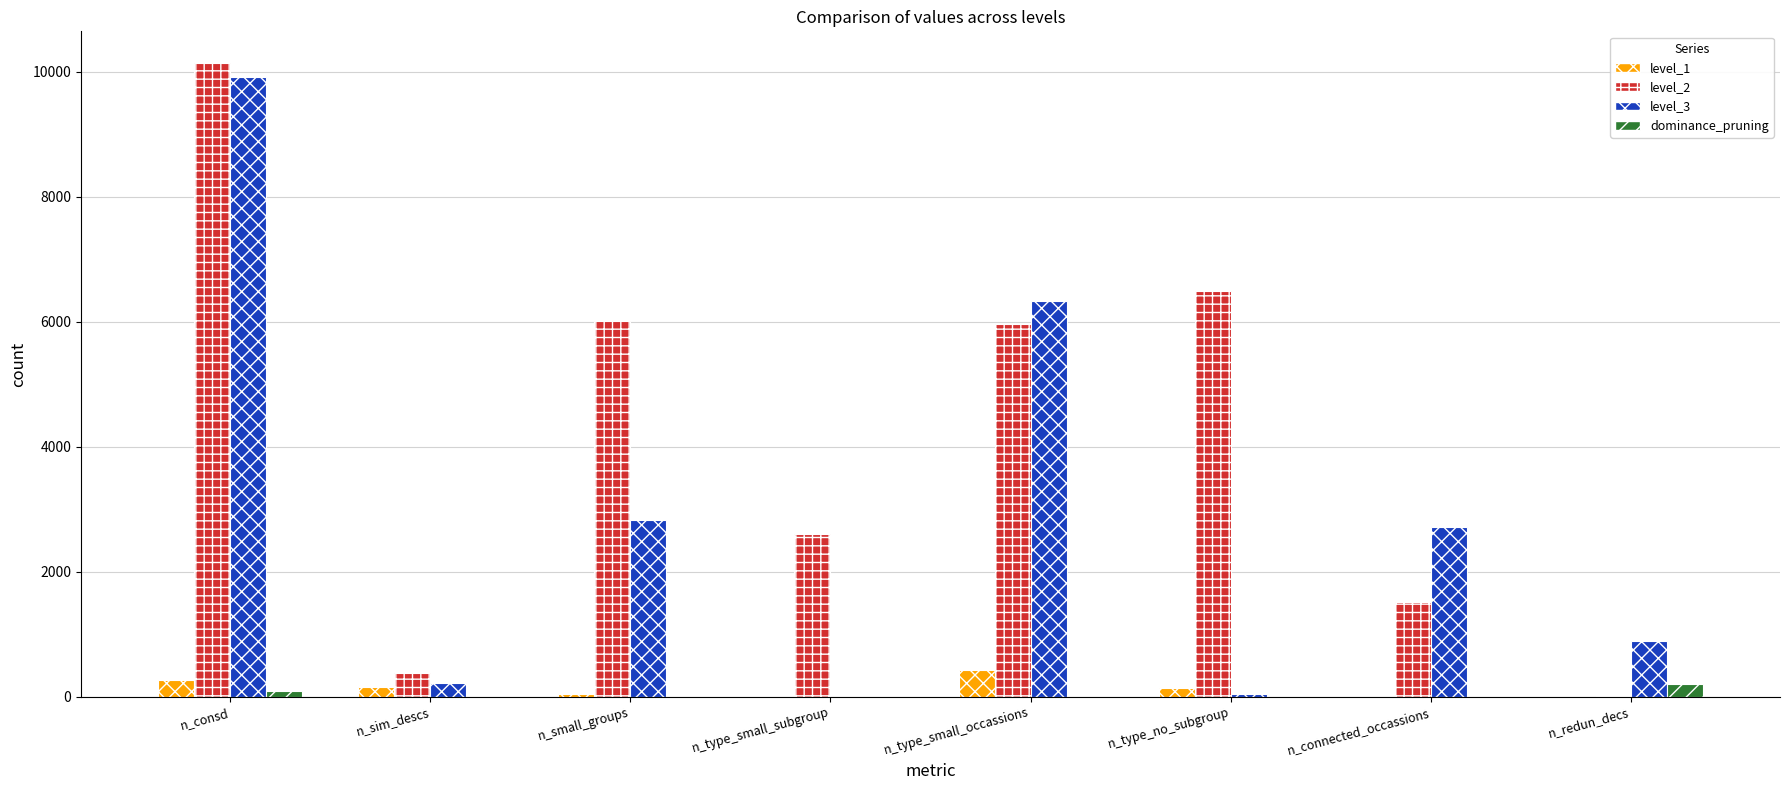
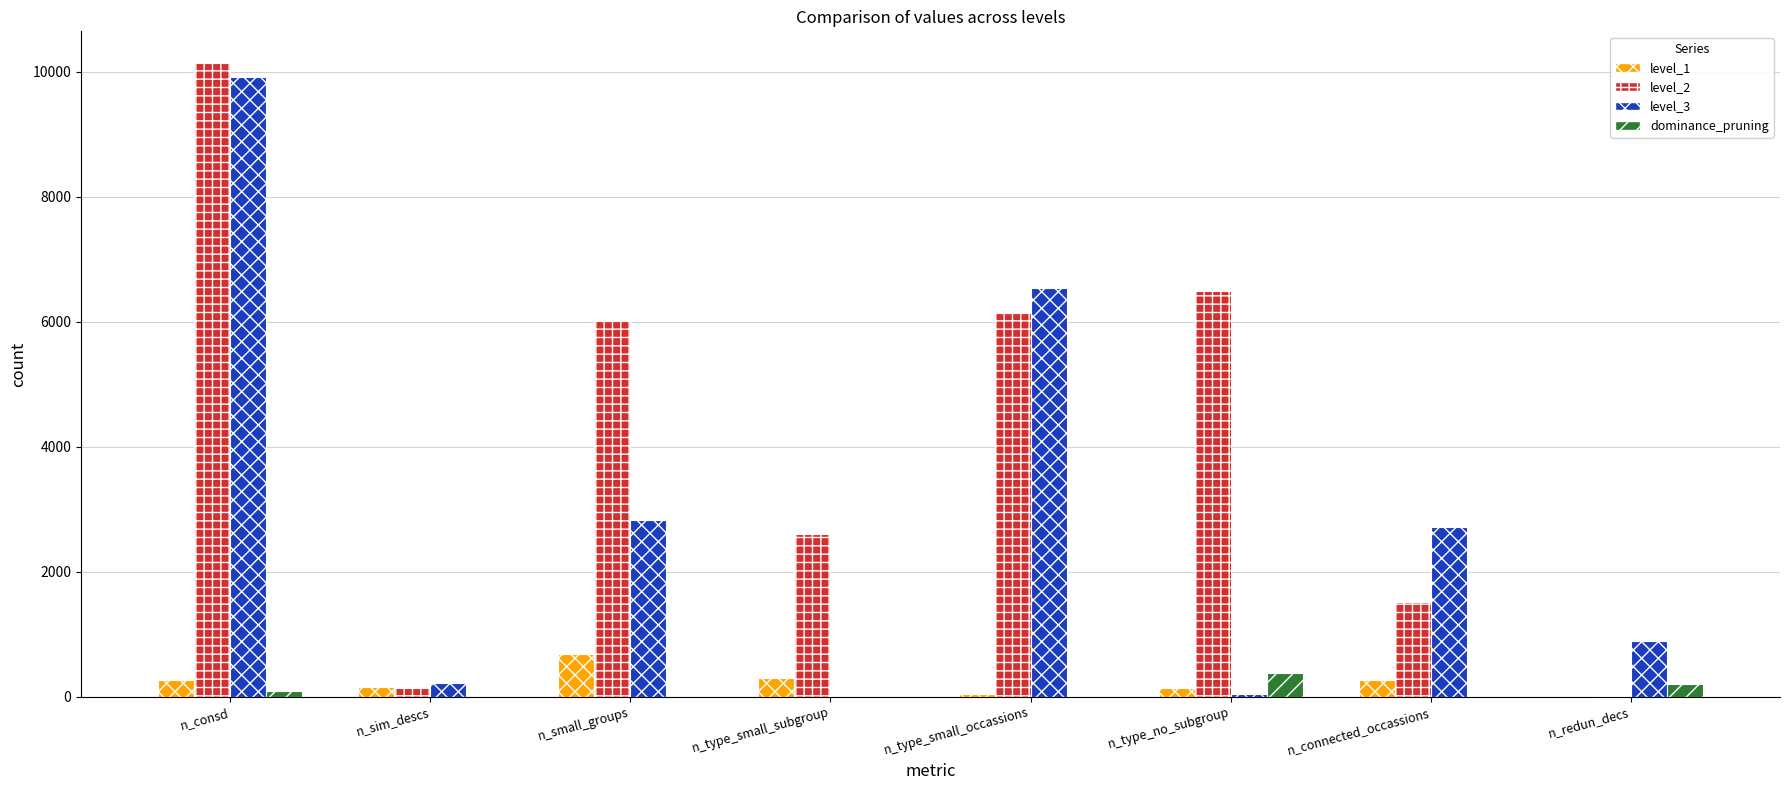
level_2, n_sim_descs: 400 -> 100
level_1, n_small_groups: 0 -> 700
level_1, n_type_small_subgroup: 0 -> 300
level_1, n_type_small_occassions: 400 -> 0
level_2, n_type_small_occassions: 6000 -> 6100
level_3, n_type_small_occassions: 6300 -> 6500
dominance_pruning, n_type_no_subgroup: 0 -> 400
level_1, n_connected_occassions: 0 -> 300
